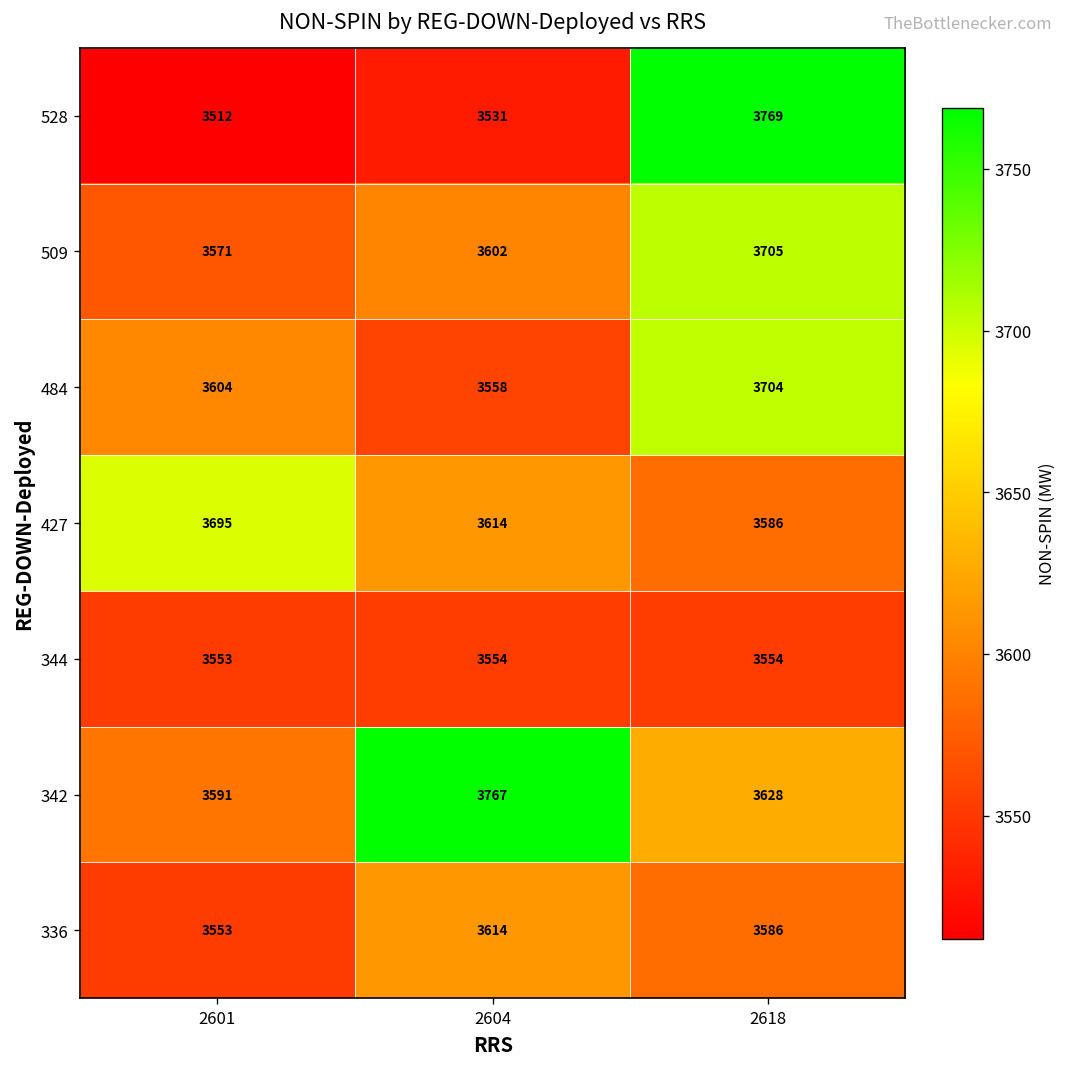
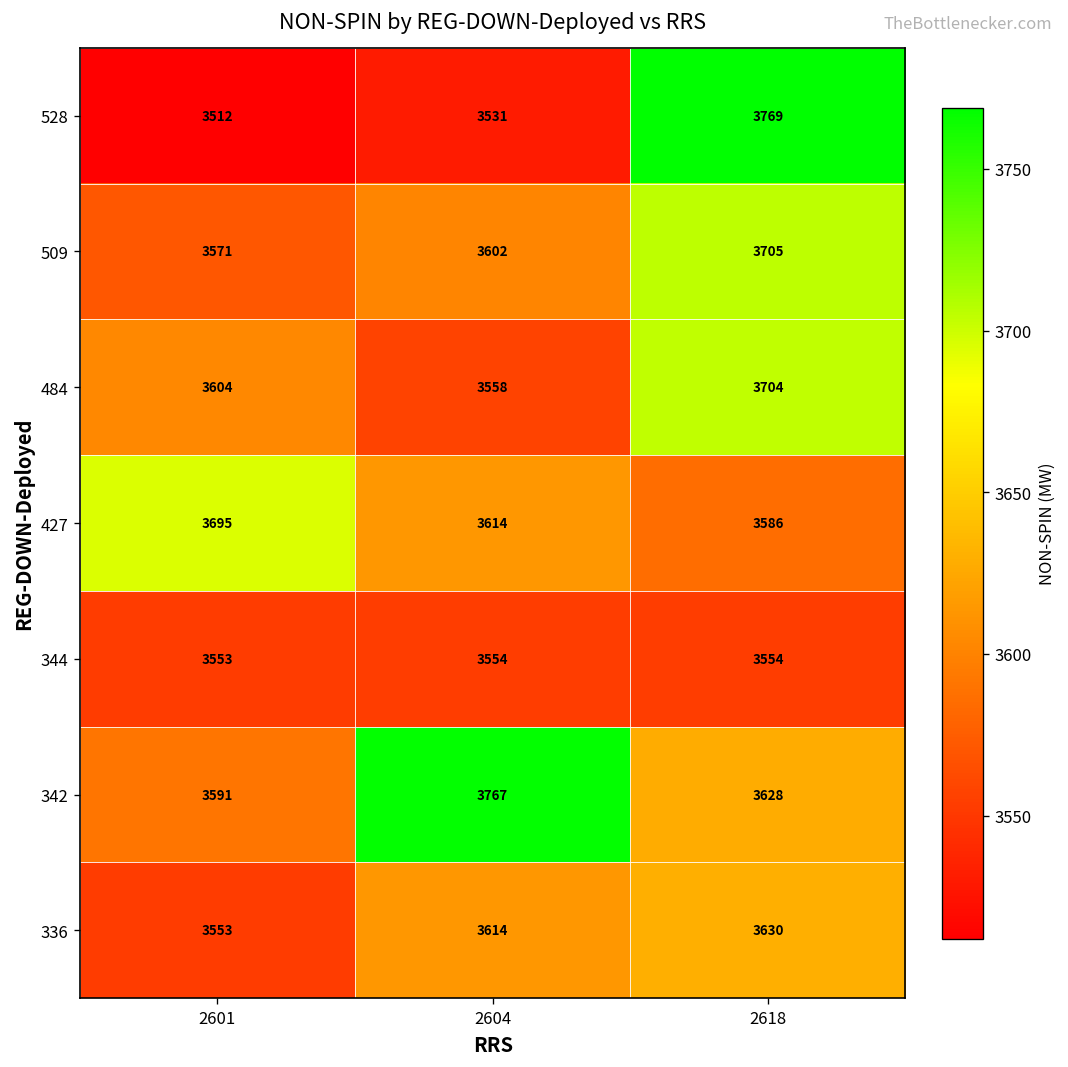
336, 2618: 3586 -> 3630
